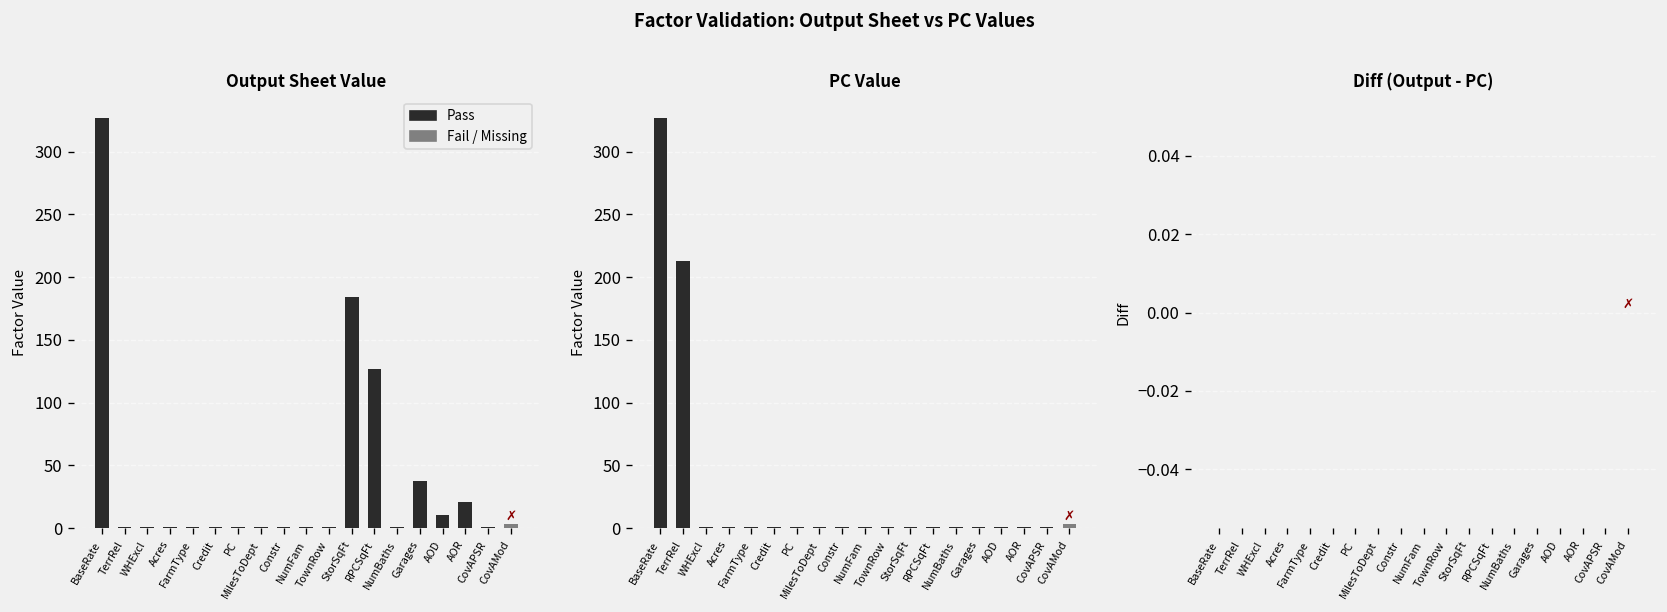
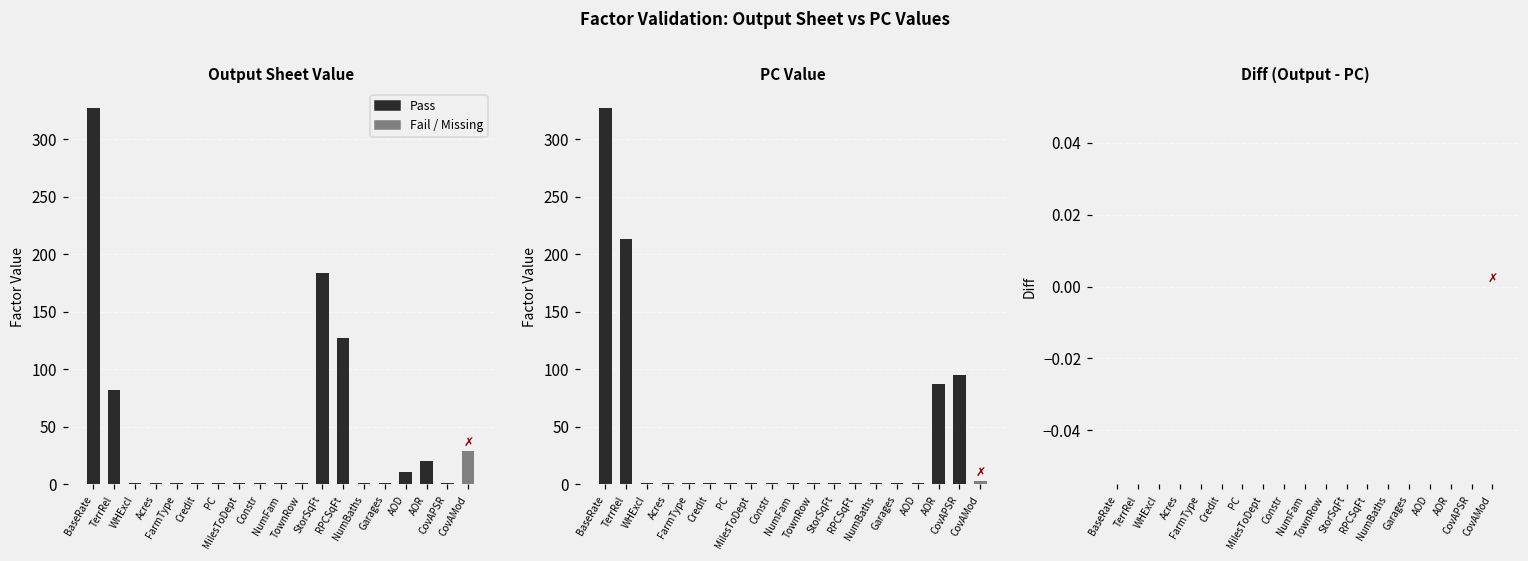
Output Sheet Value, TerrRel: 1 -> 82
Output Sheet Value, Garages: 38 -> 1
Output Sheet Value, CovAMod: 3 -> 29
PC Value, AOR: 1 -> 87
PC Value, CovAPSR: 1 -> 95
